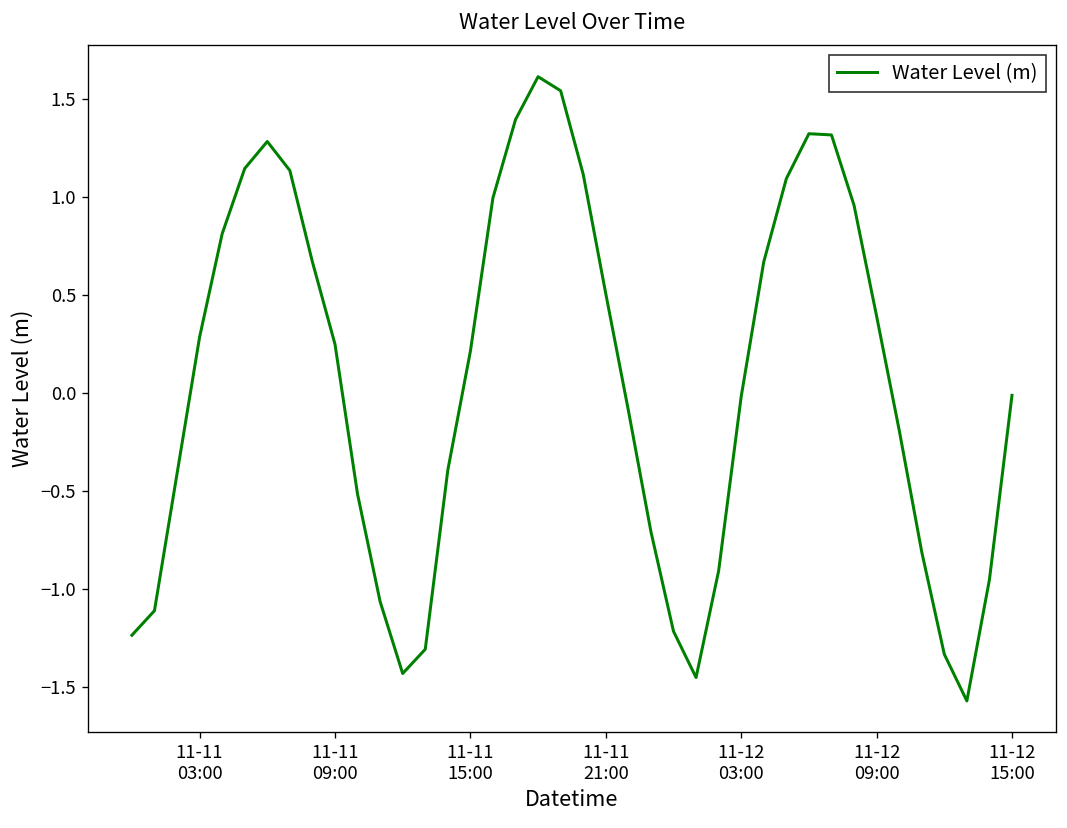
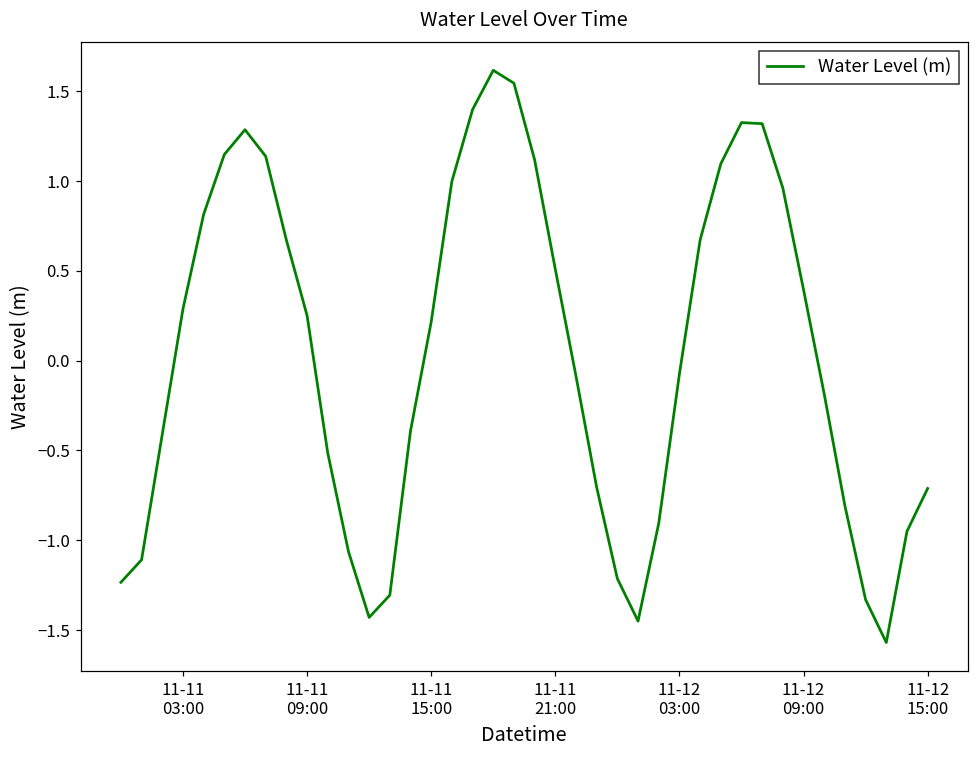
11-12 03:00: -0.02 -> -0.07
11-12 15:00: -0.01 -> -0.71
